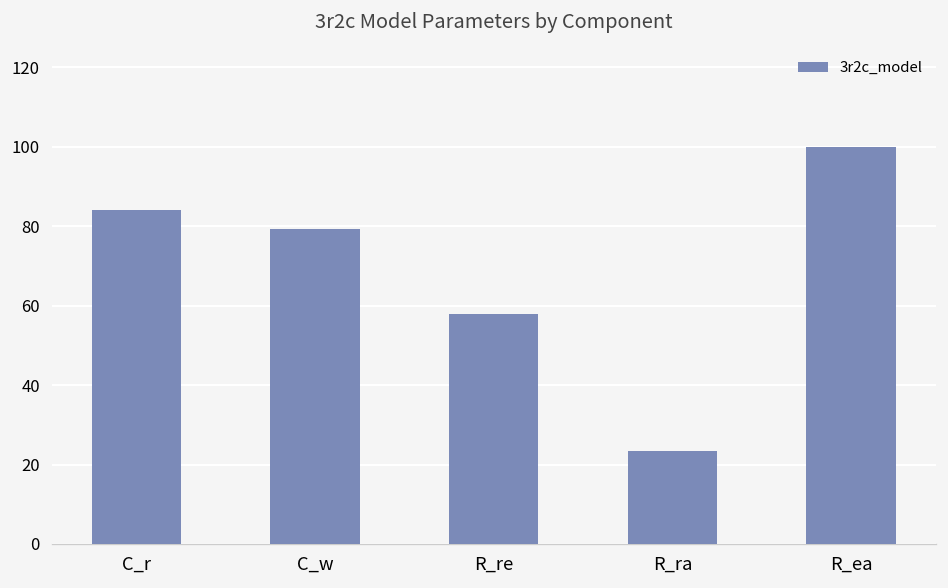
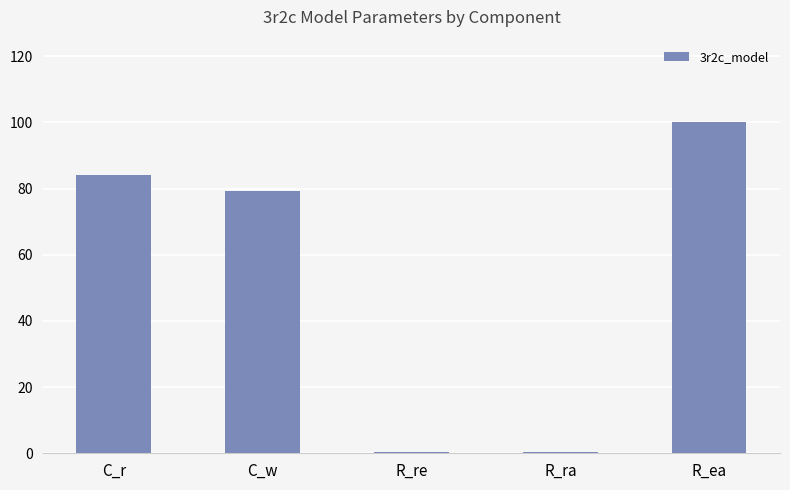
R_re: 58 -> 0
R_ra: 23 -> 0
